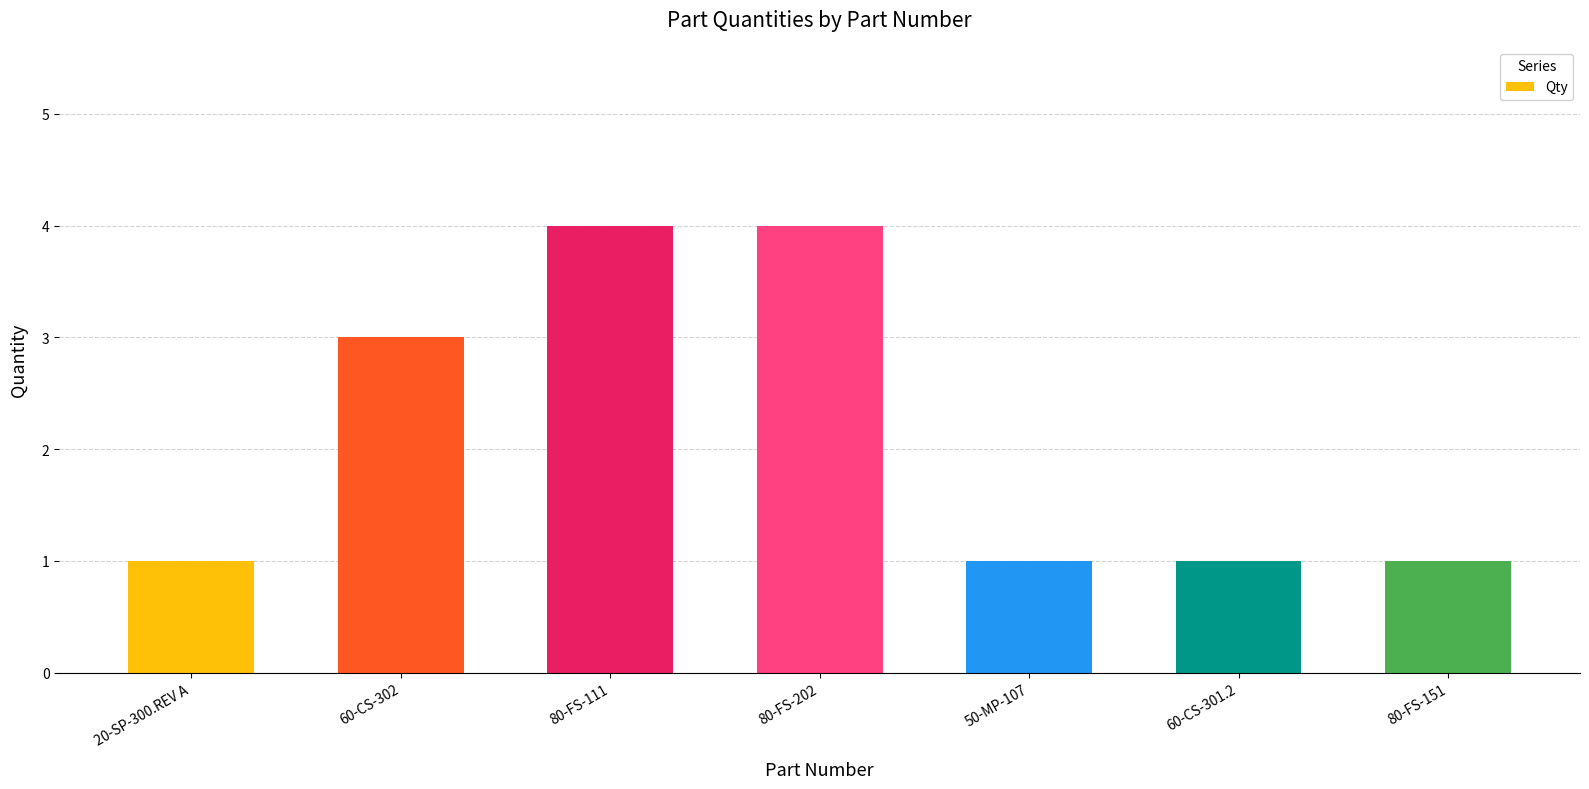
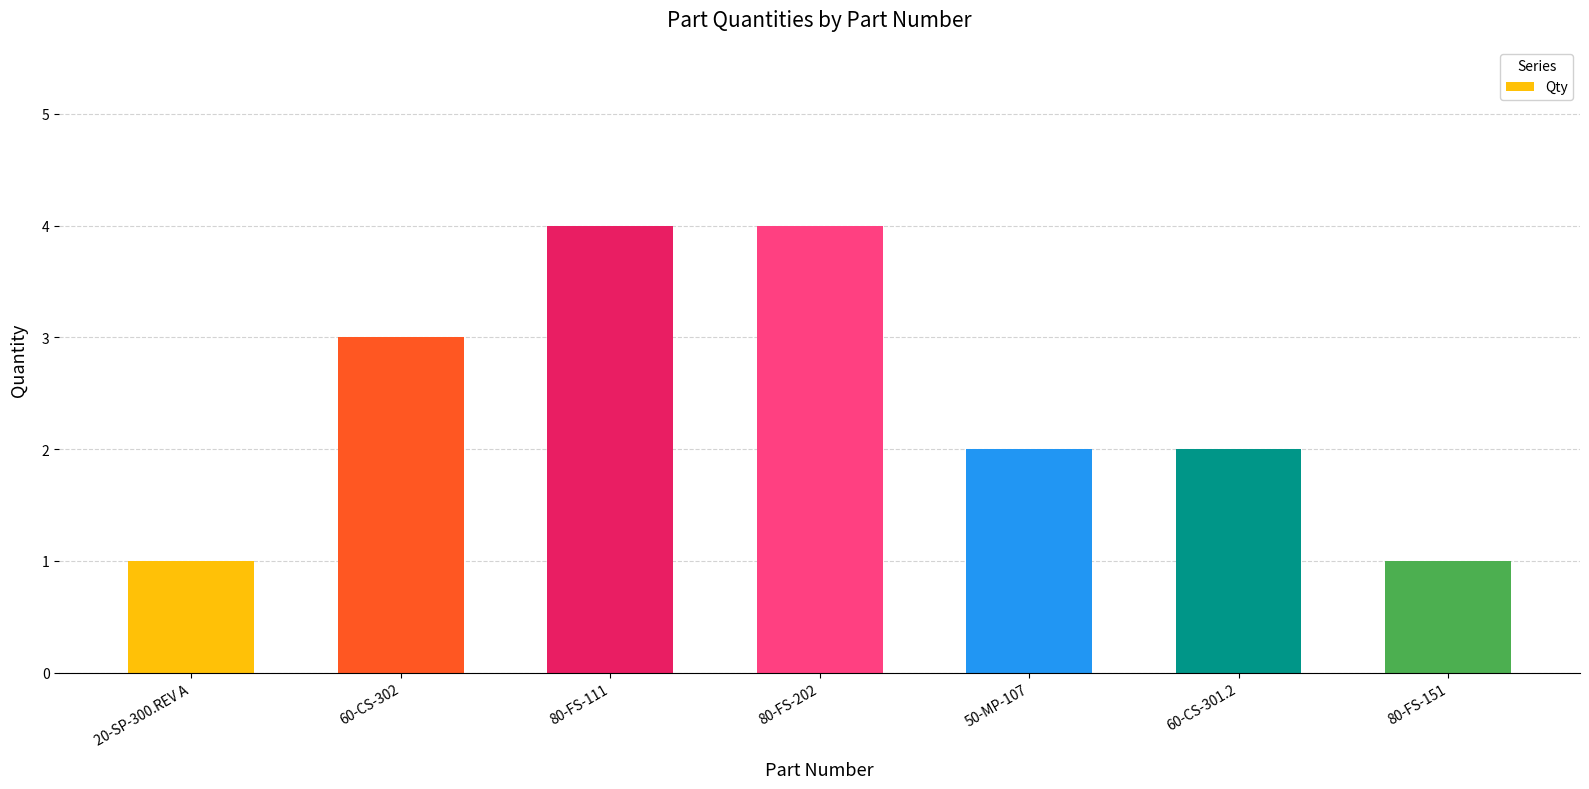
50-MP-107: 1 -> 2
60-CS-301.2: 1 -> 2
